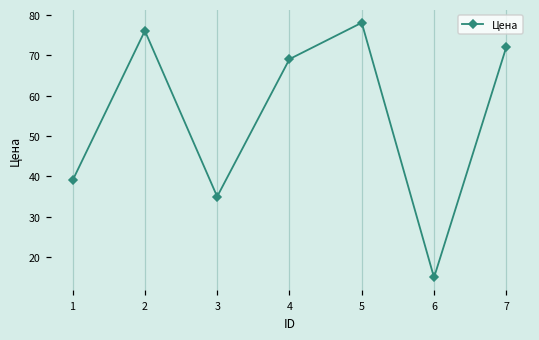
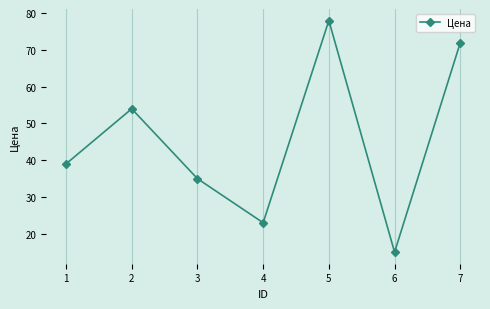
2: 76 -> 54
4: 69 -> 23
